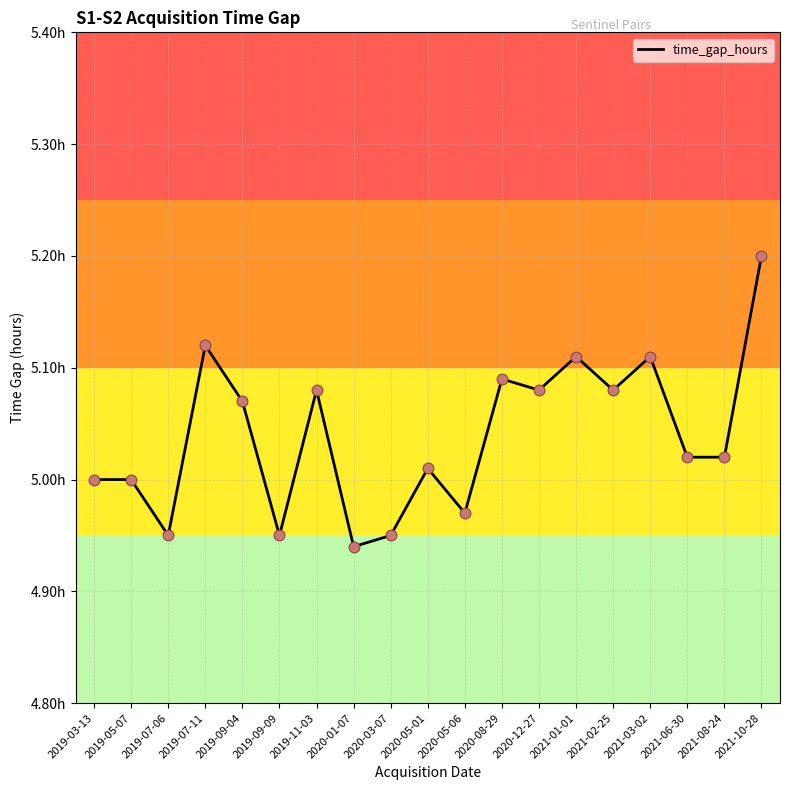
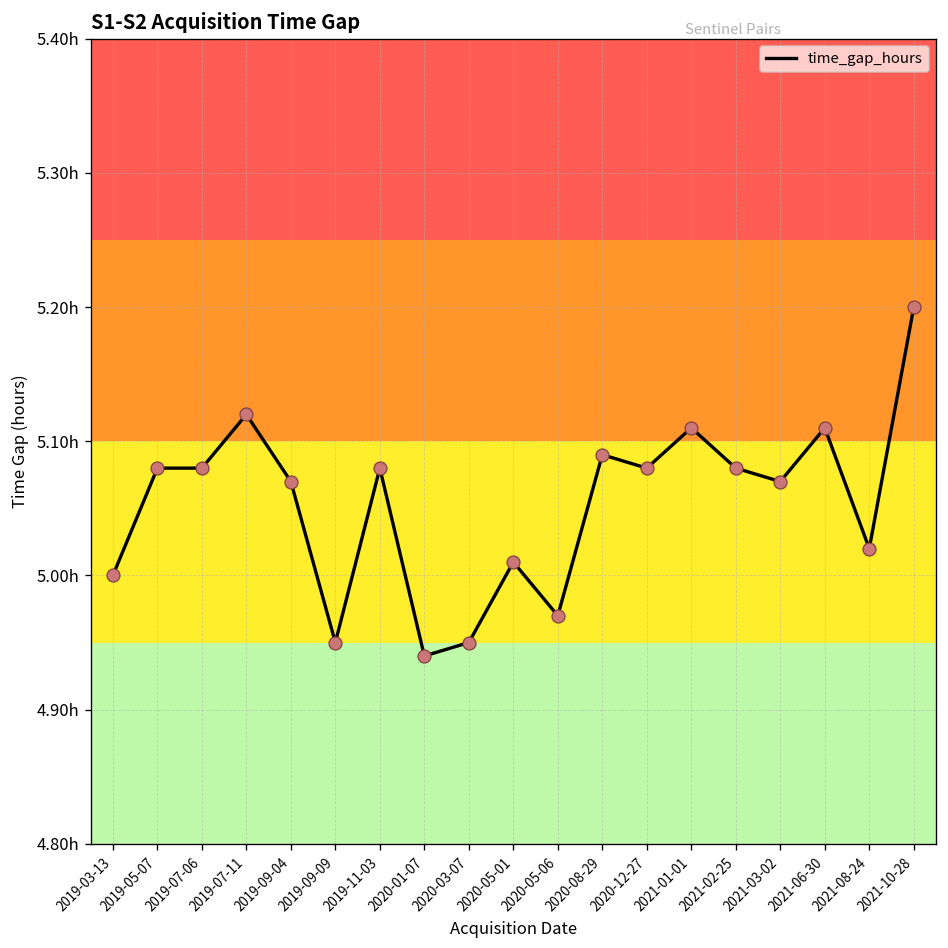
2019-05-07: 5.00h -> 5.08h
2019-07-06: 4.95h -> 5.08h
2021-03-02: 5.11h -> 5.07h
2021-06-30: 5.02h -> 5.11h
